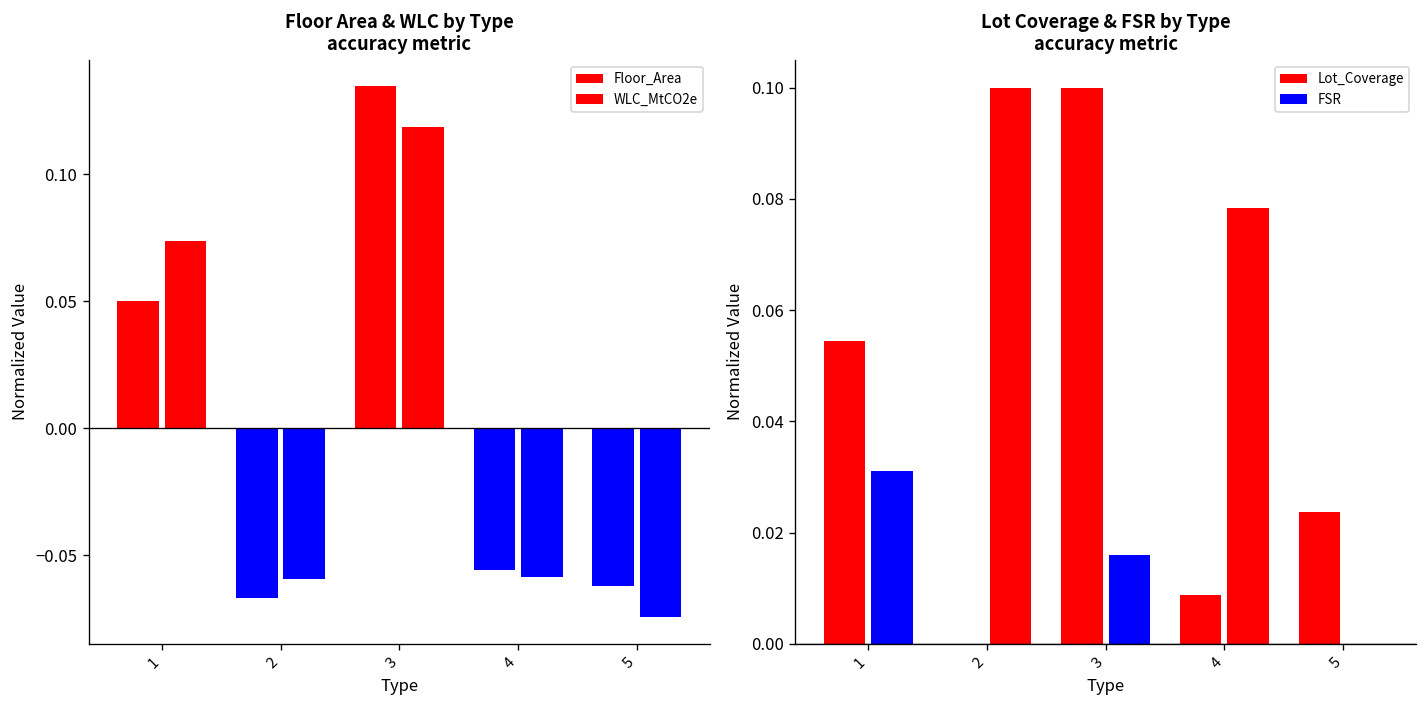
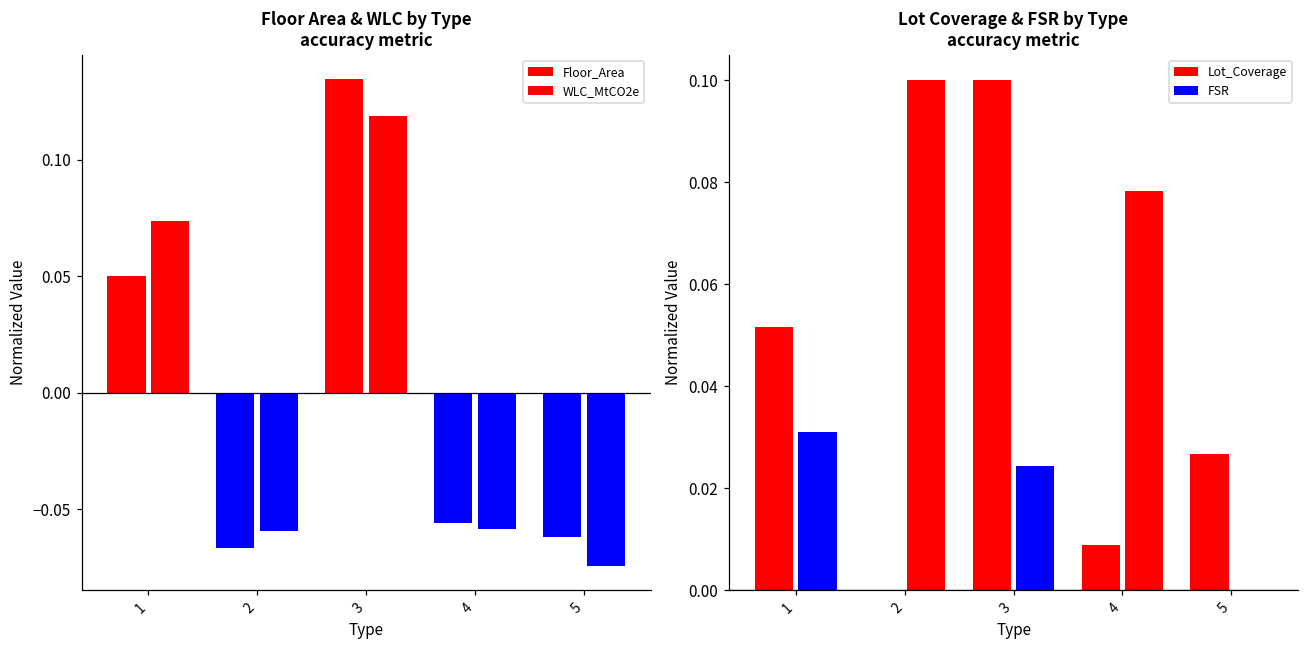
Lot Coverage & FSR by Type accuracy metric, Lot_Coverage, 1: 0.054 -> 0.052
Lot Coverage & FSR by Type accuracy metric, FSR, 3: 0.016 -> 0.024
Lot Coverage & FSR by Type accuracy metric, Lot_Coverage, 5: 0.024 -> 0.027
